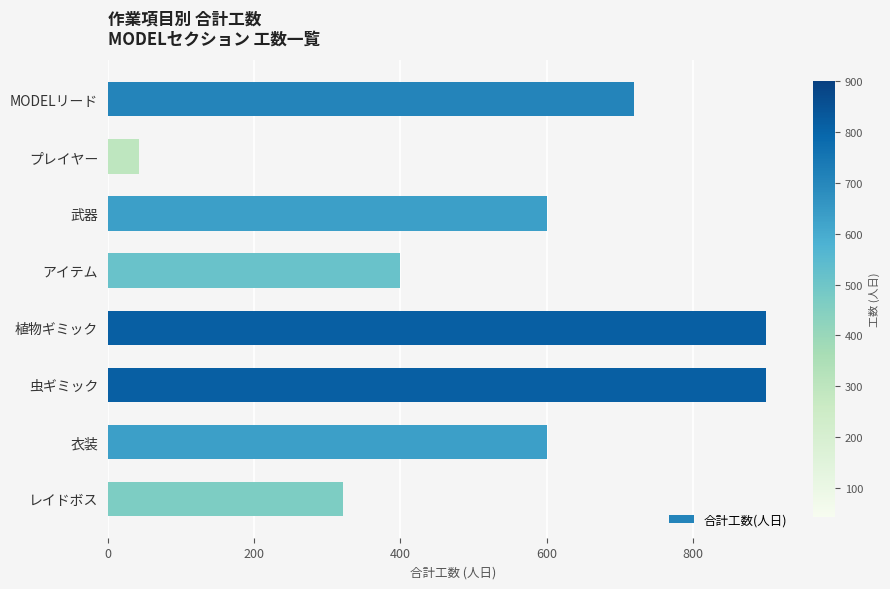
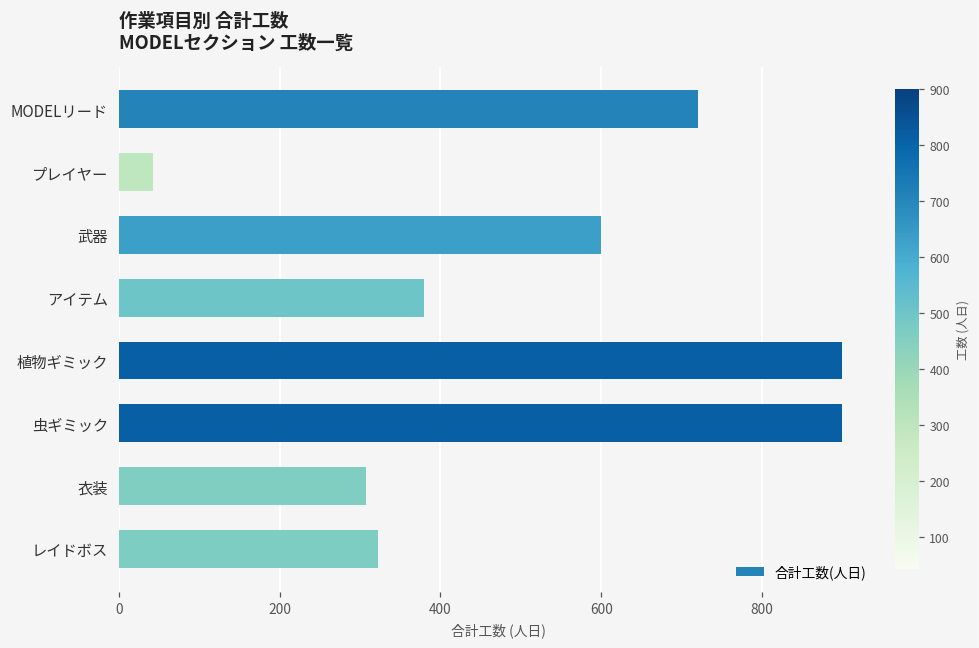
アイテム: 400 -> 380
衣装: 600 -> 310
